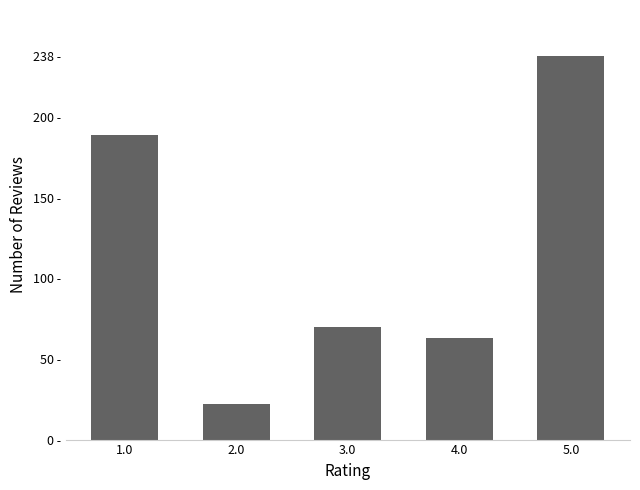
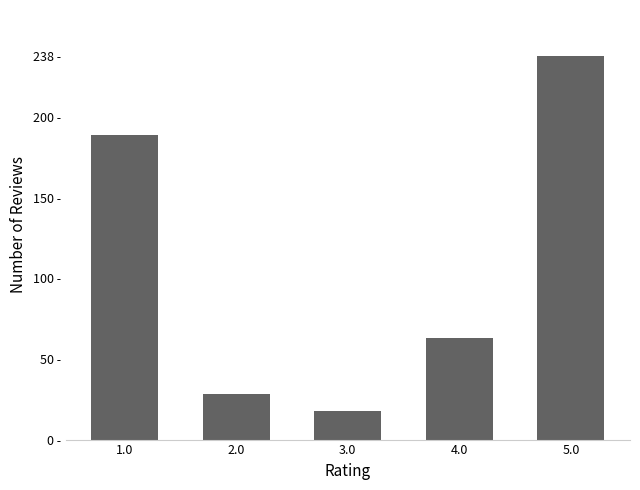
2.0: 22 - -> 28 -
3.0: 70 - -> 18 -
